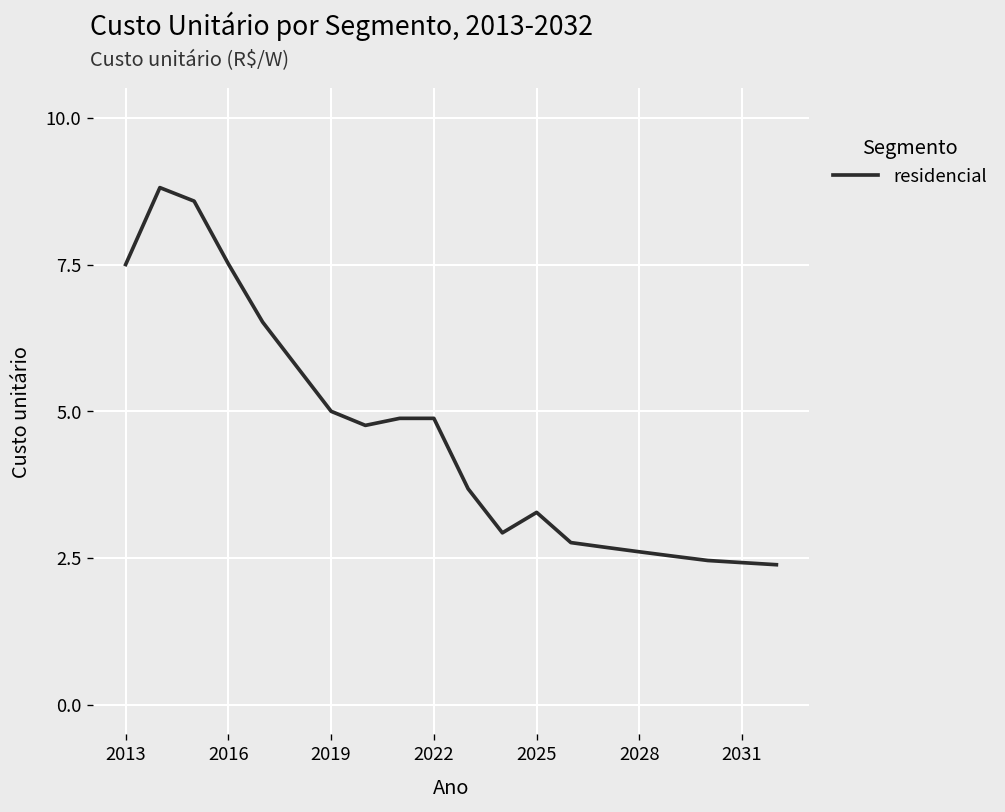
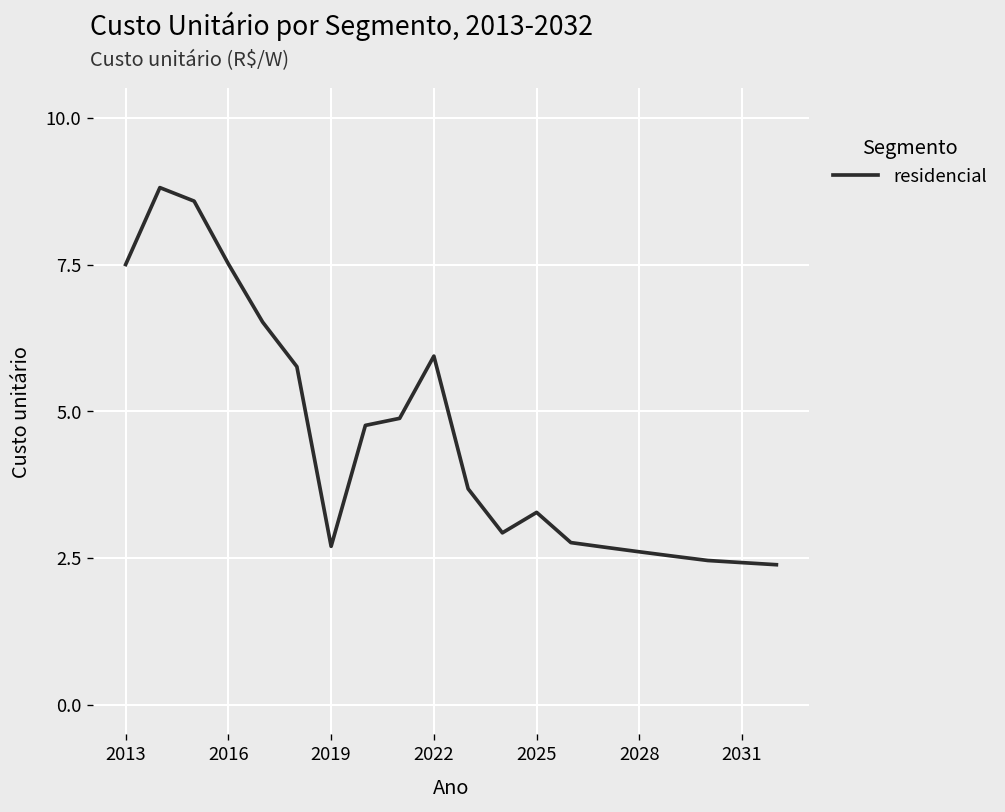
2019: 5.0 -> 2.7
2022: 4.9 -> 5.9
